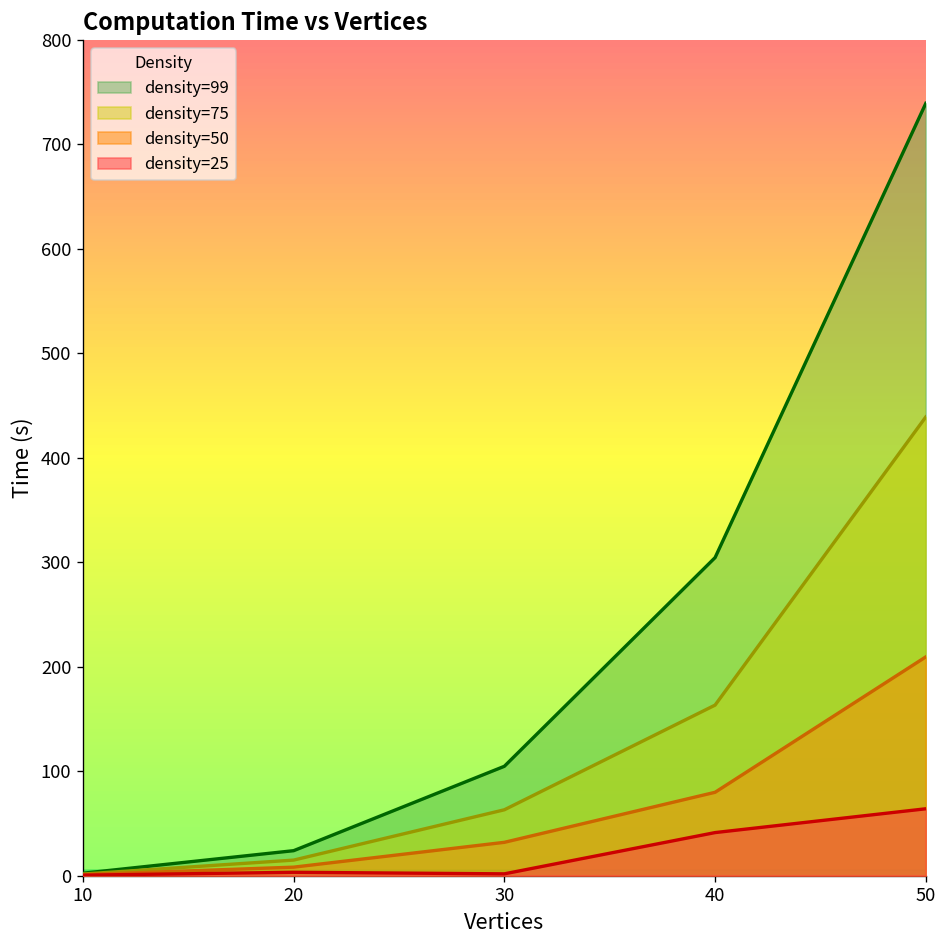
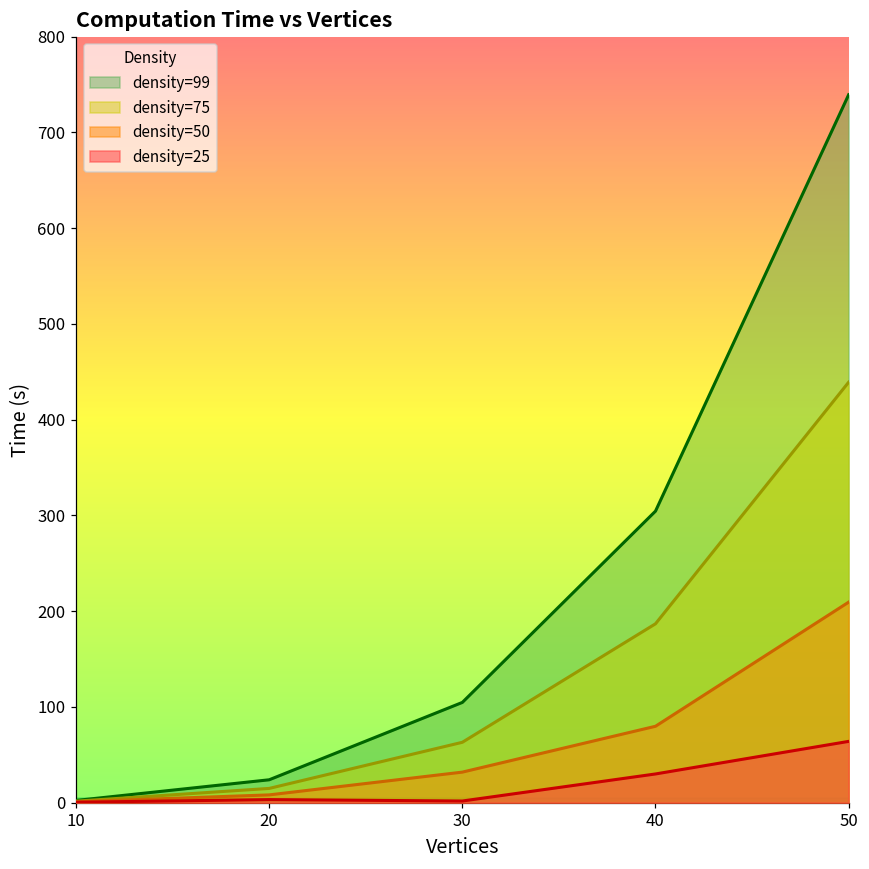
density=75, 40: 160 -> 190
density=25, 40: 40 -> 30
